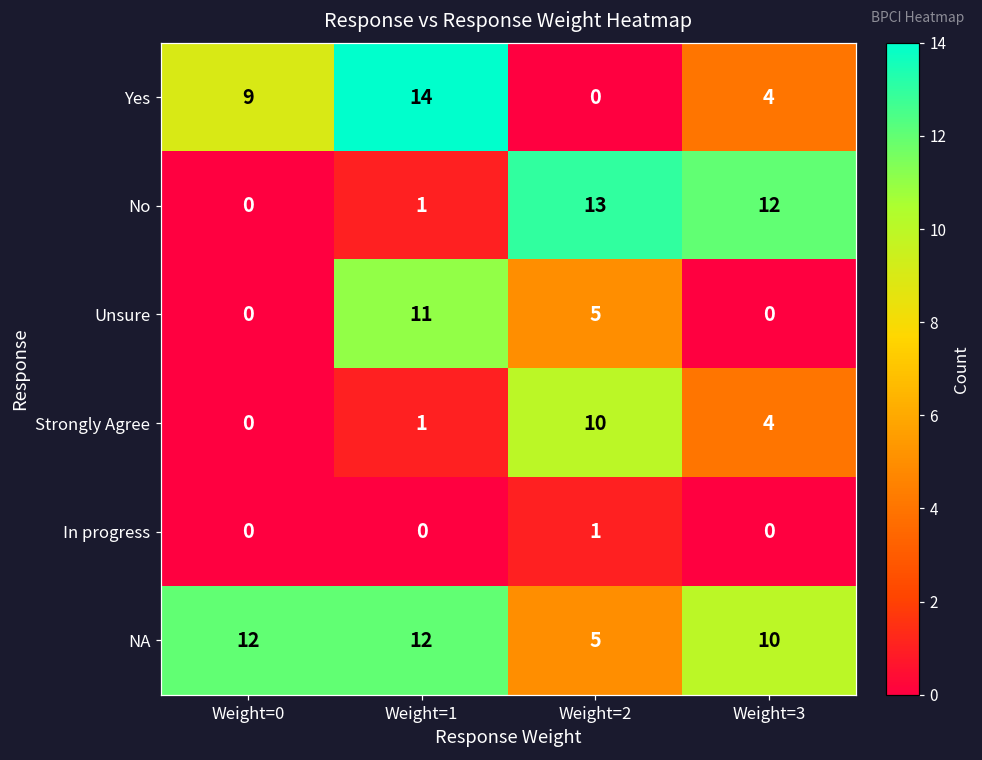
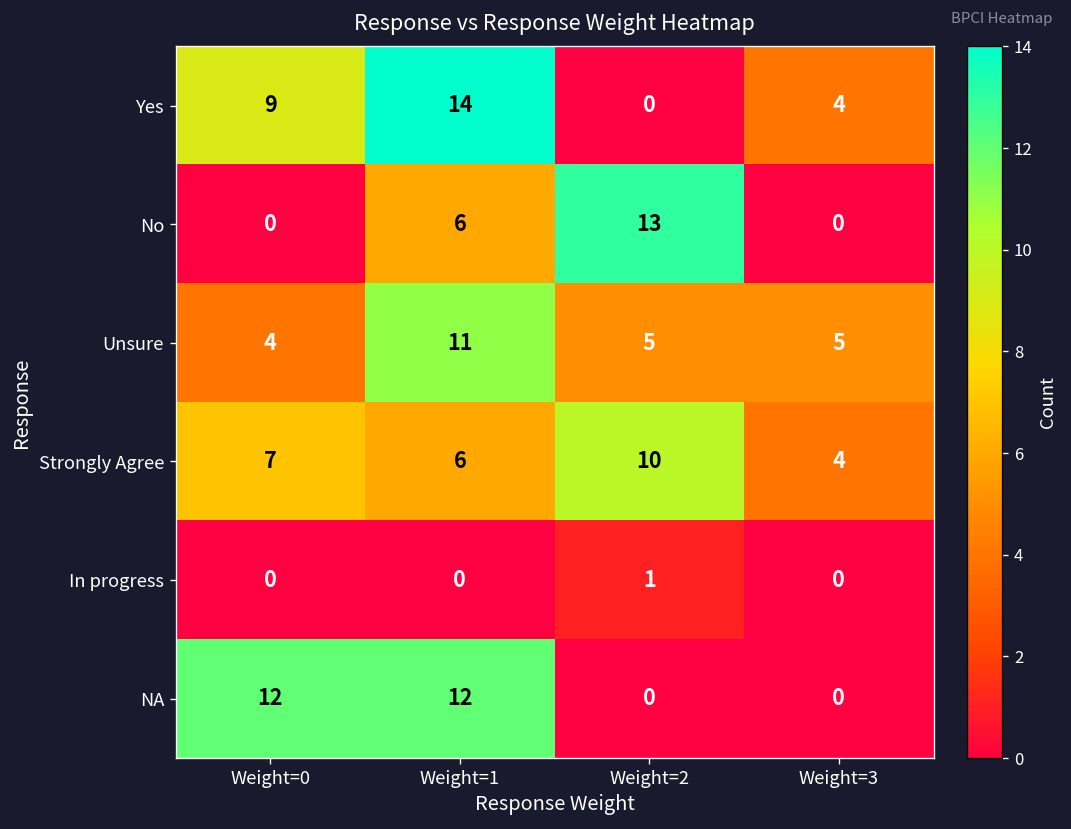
No, Weight=1: 1 -> 6
No, Weight=3: 12 -> 0
Unsure, Weight=0: 0 -> 4
Unsure, Weight=3: 0 -> 5
Strongly Agree, Weight=0: 0 -> 7
Strongly Agree, Weight=1: 1 -> 6
NA, Weight=2: 5 -> 0
NA, Weight=3: 10 -> 0
